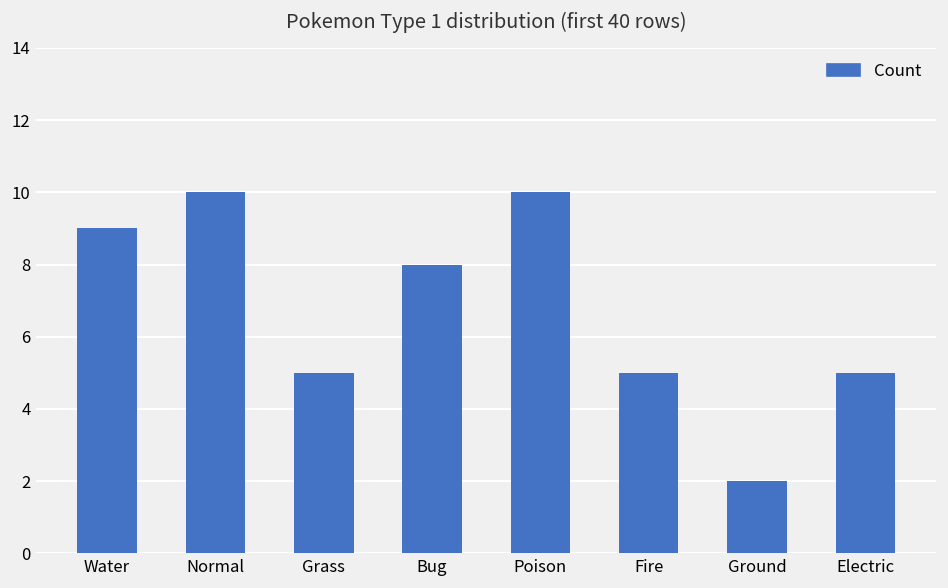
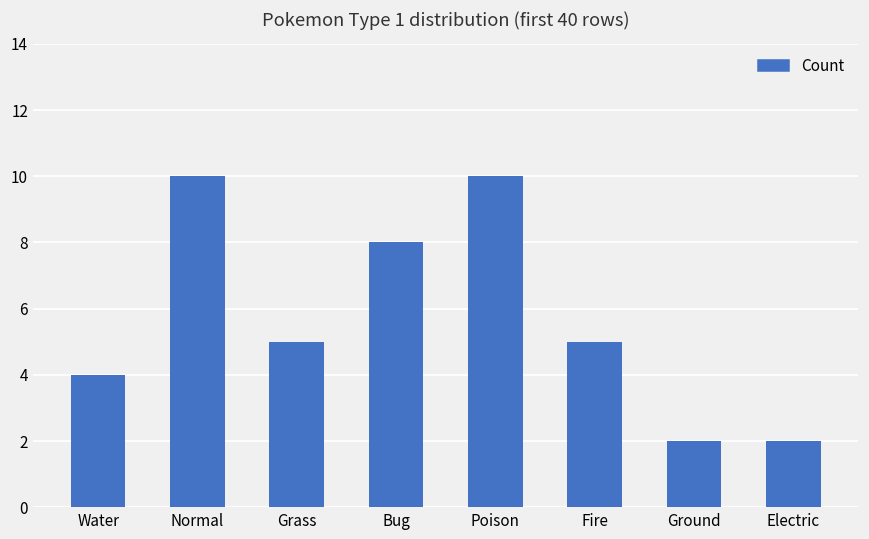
Water: 9 -> 4
Electric: 5 -> 2
